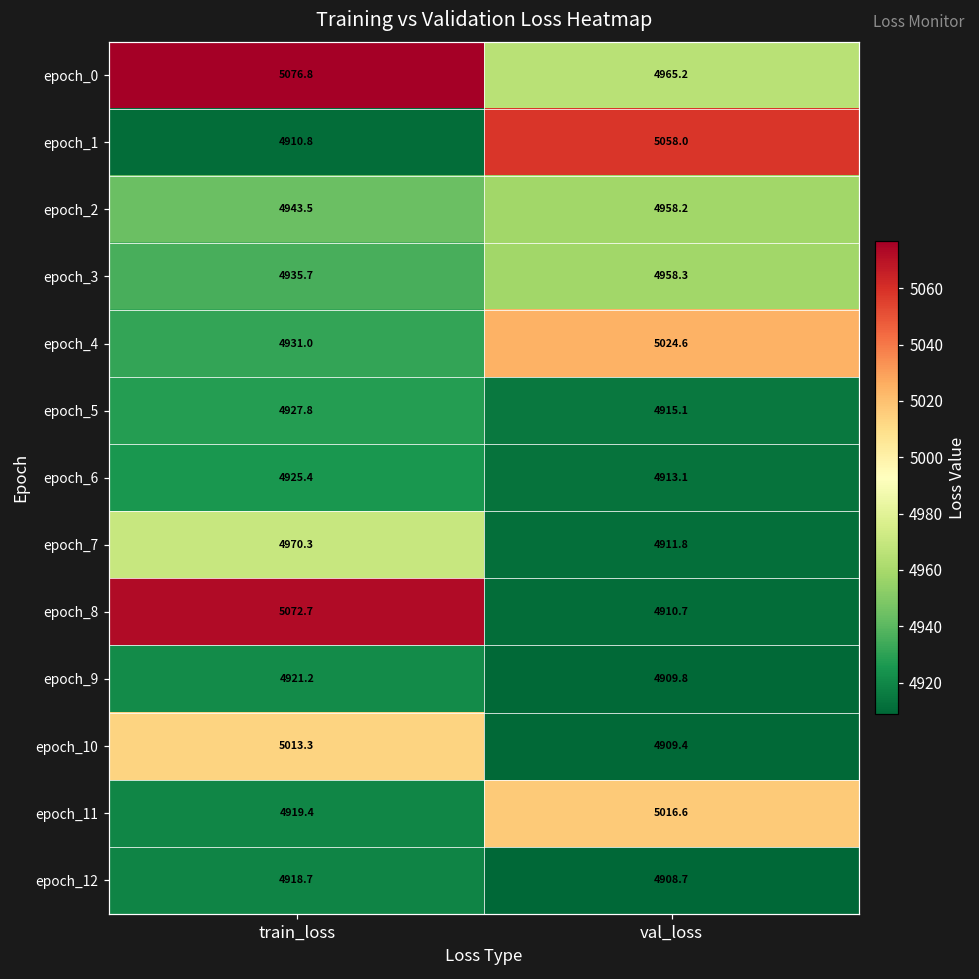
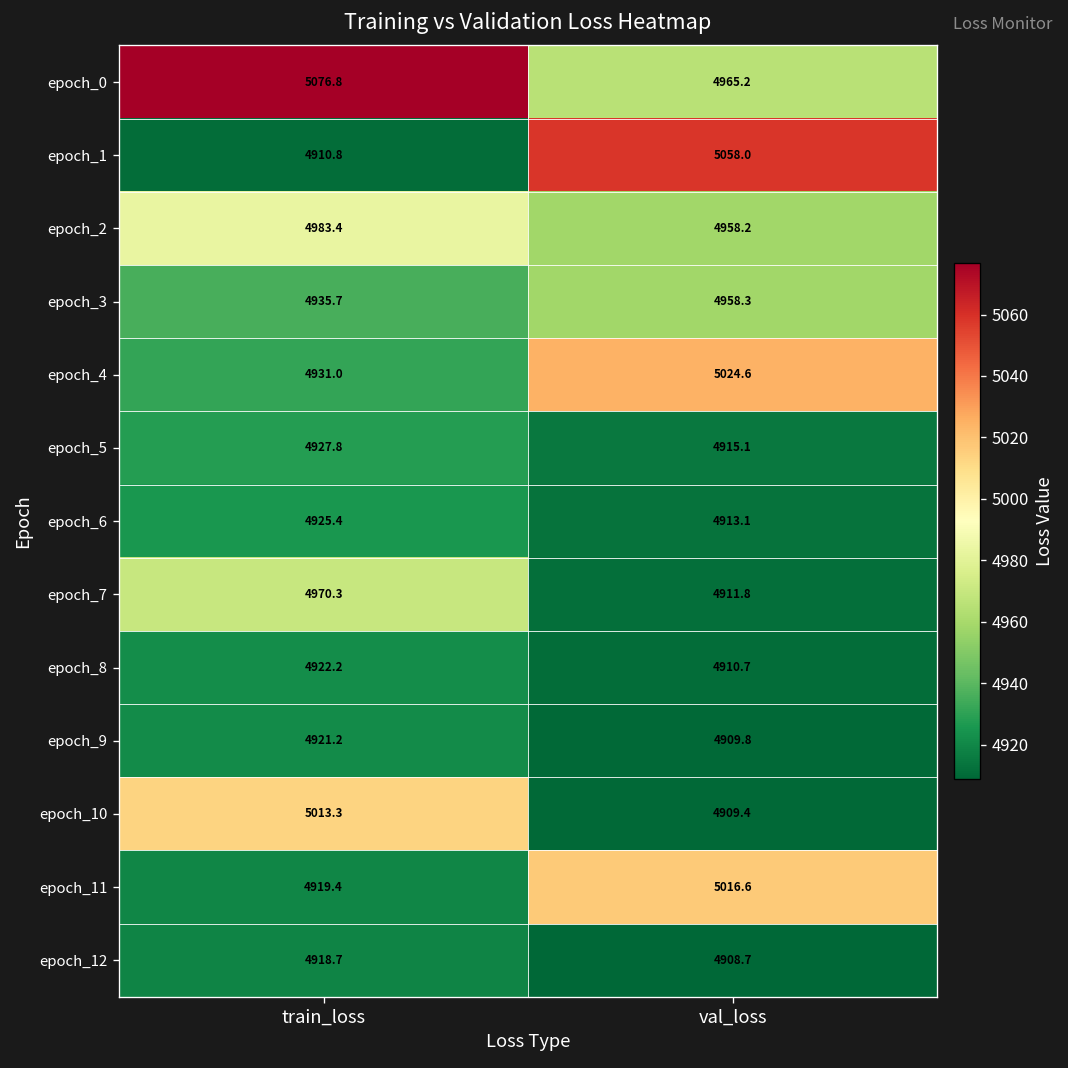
epoch_2, train_loss: 4943.5 -> 4983.4
epoch_8, train_loss: 5072.7 -> 4922.2
